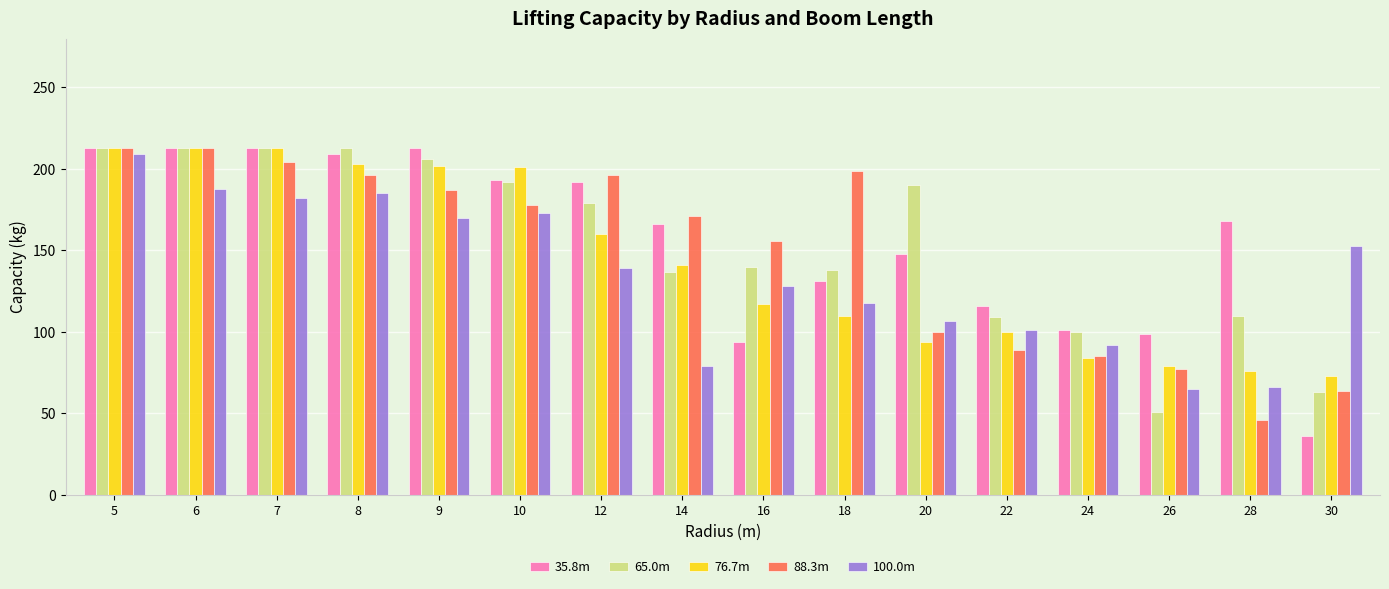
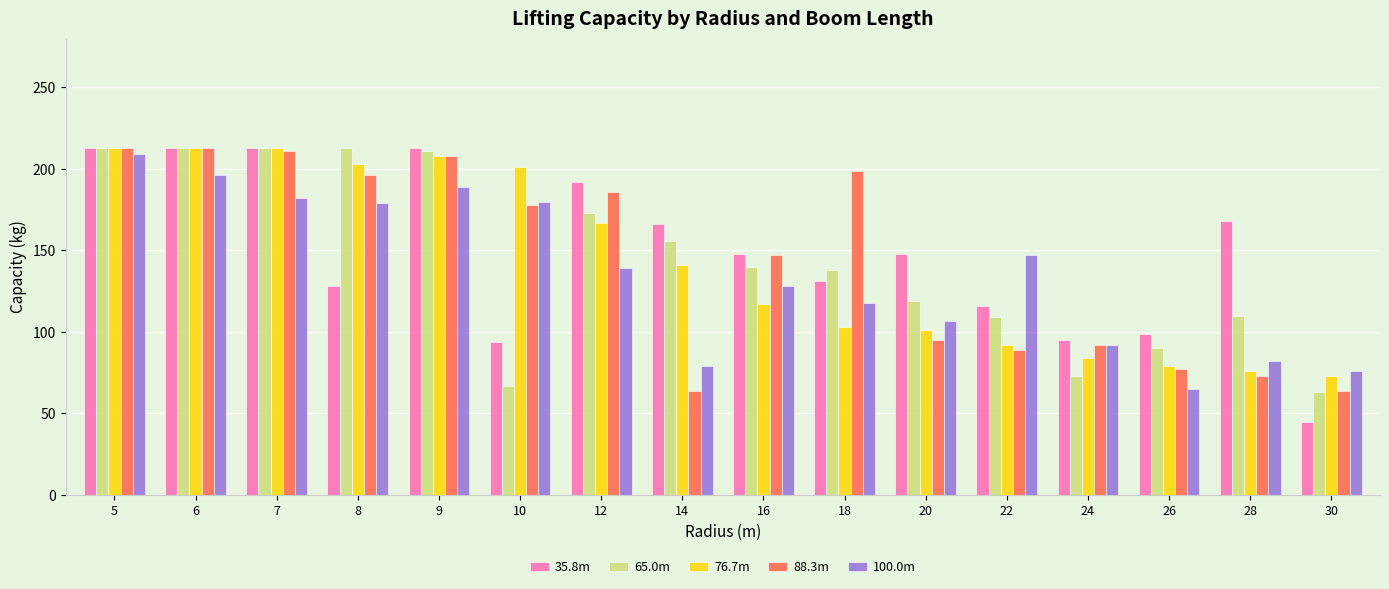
100.0m, 6: 188 -> 196
88.3m, 7: 204 -> 211
35.8m, 8: 209 -> 128
100.0m, 8: 185 -> 179
65.0m, 9: 206 -> 211
76.7m, 9: 202 -> 208
88.3m, 9: 187 -> 208
100.0m, 9: 170 -> 189
35.8m, 10: 193 -> 94
65.0m, 10: 192 -> 67
100.0m, 10: 173 -> 180
65.0m, 12: 179 -> 173
76.7m, 12: 160 -> 167
88.3m, 12: 196 -> 186
65.0m, 14: 137 -> 156
88.3m, 14: 171 -> 64
35.8m, 16: 94 -> 148
88.3m, 16: 156 -> 147
76.7m, 18: 110 -> 103
65.0m, 20: 190 -> 119
76.7m, 20: 94 -> 101
88.3m, 20: 100 -> 95
76.7m, 22: 100 -> 92
100.0m, 22: 101 -> 147
35.8m, 24: 101 -> 95
65.0m, 24: 100 -> 73
88.3m, 24: 85 -> 92
65.0m, 26: 51 -> 90
88.3m, 28: 46 -> 73
100.0m, 28: 66 -> 82
35.8m, 30: 36 -> 45
100.0m, 30: 153 -> 76
